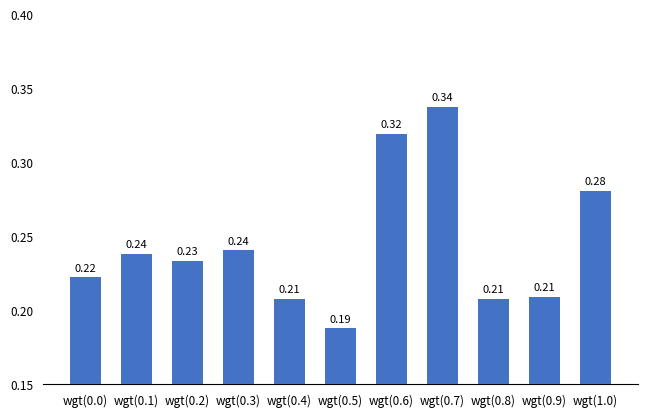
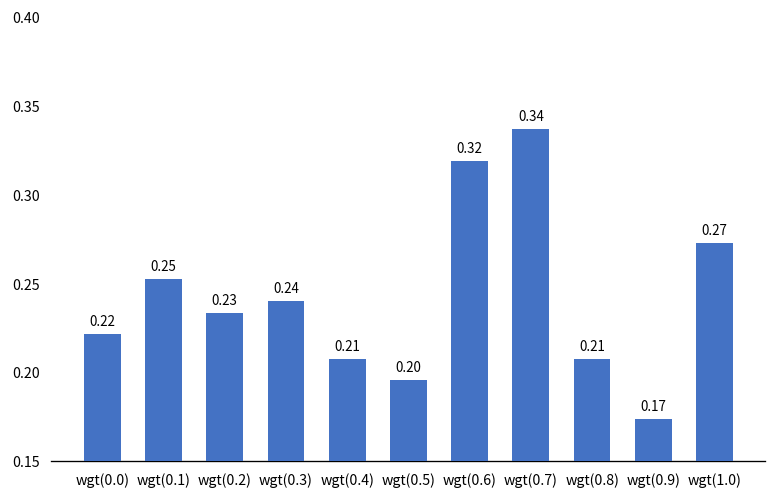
wgt(0.1): 0.24 -> 0.25
wgt(0.5): 0.19 -> 0.20
wgt(0.9): 0.21 -> 0.17
wgt(1.0): 0.28 -> 0.27
